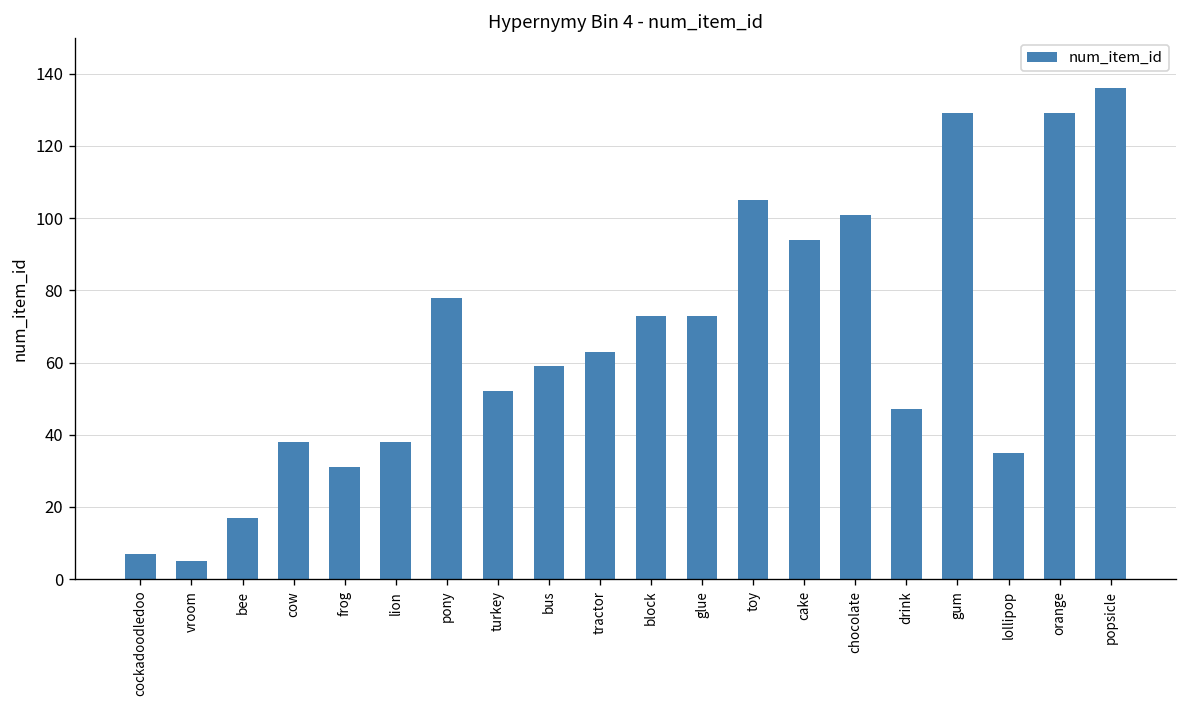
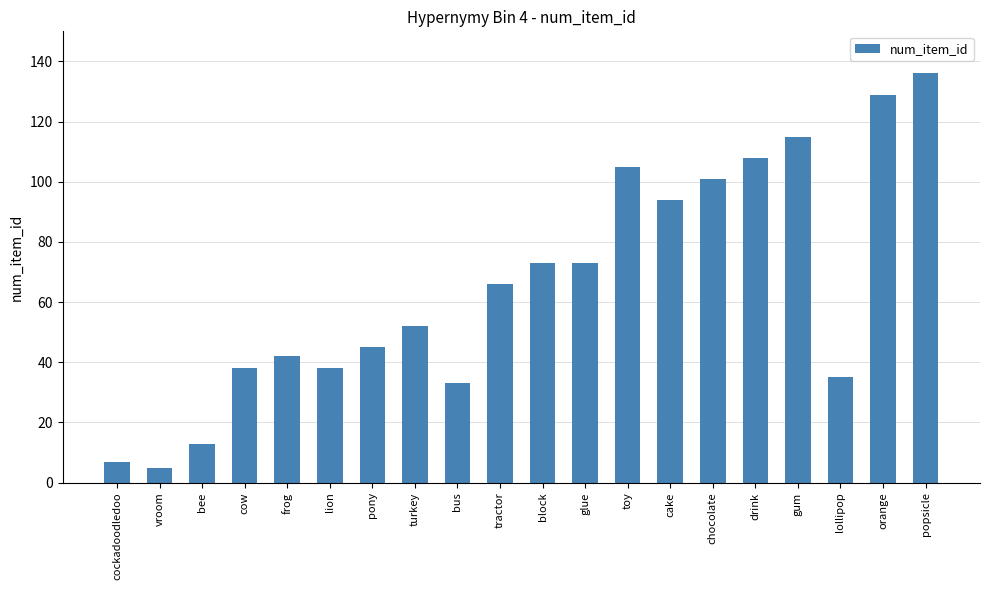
bee: 17 -> 13
frog: 31 -> 42
pony: 78 -> 45
bus: 59 -> 33
tractor: 63 -> 66
drink: 47 -> 108
gum: 129 -> 115
